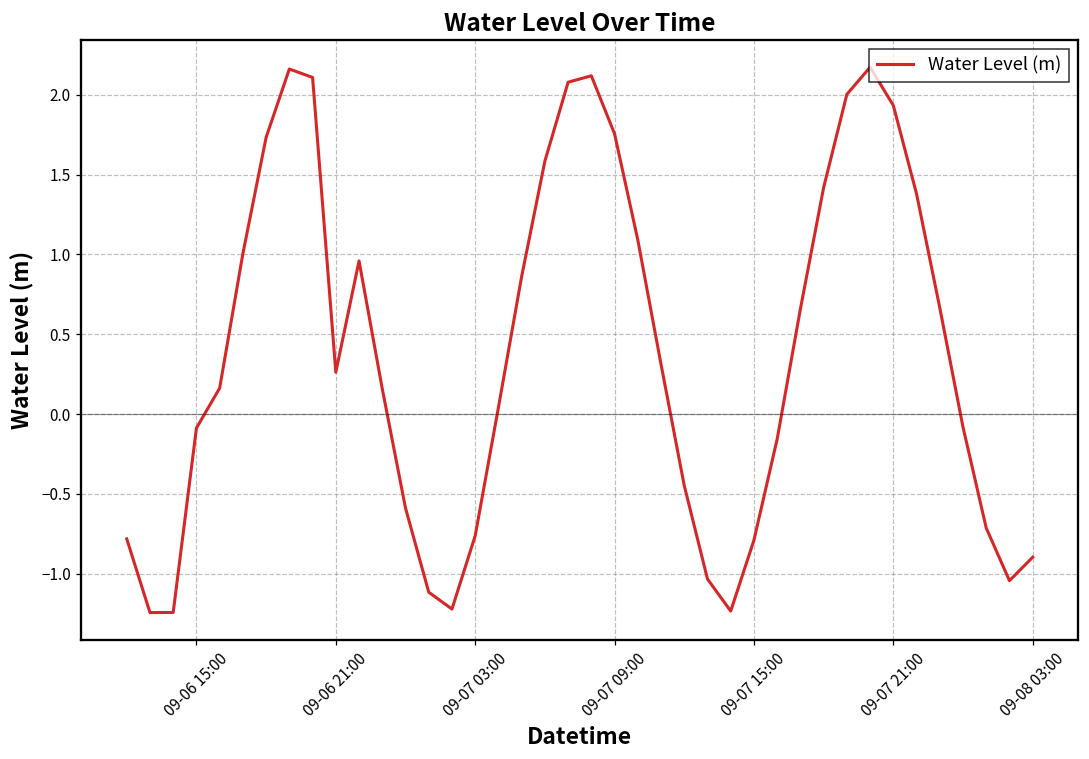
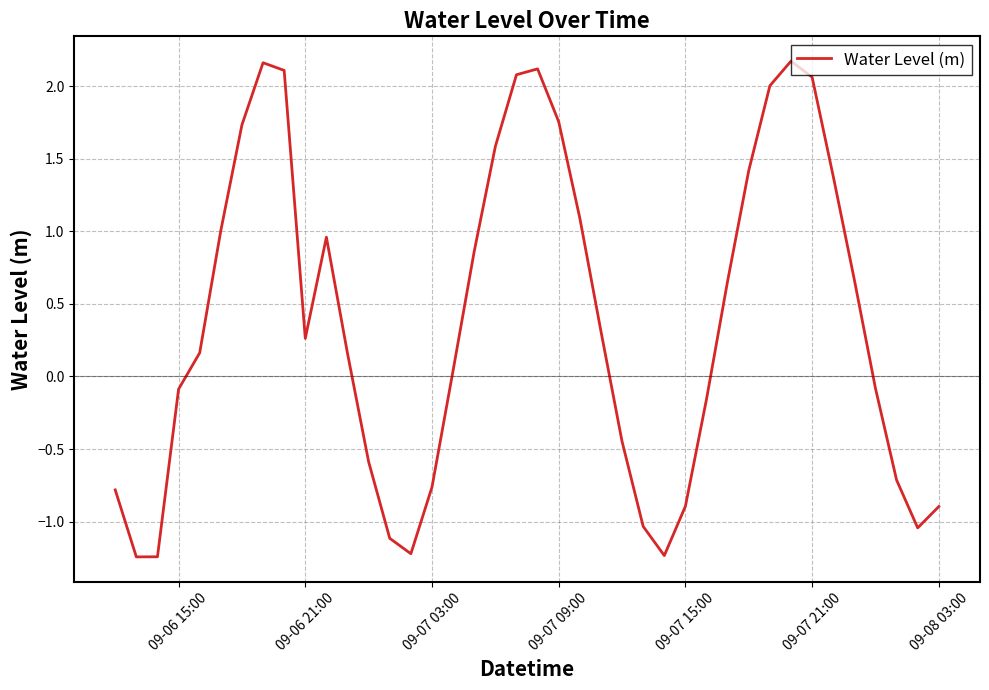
09-07 15:00: -0.79 -> -0.89
09-07 21:00: 1.93 -> 2.06
